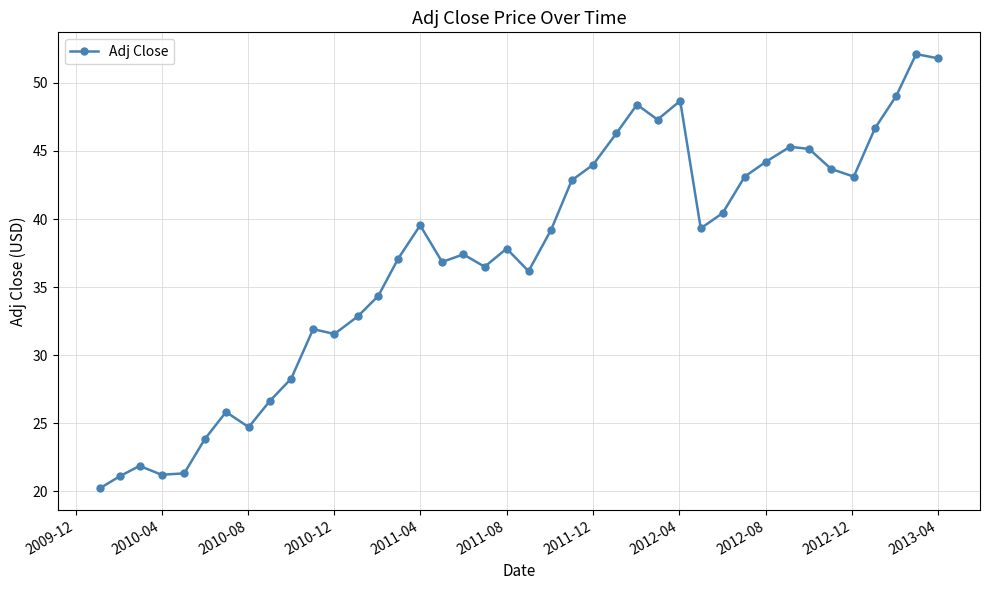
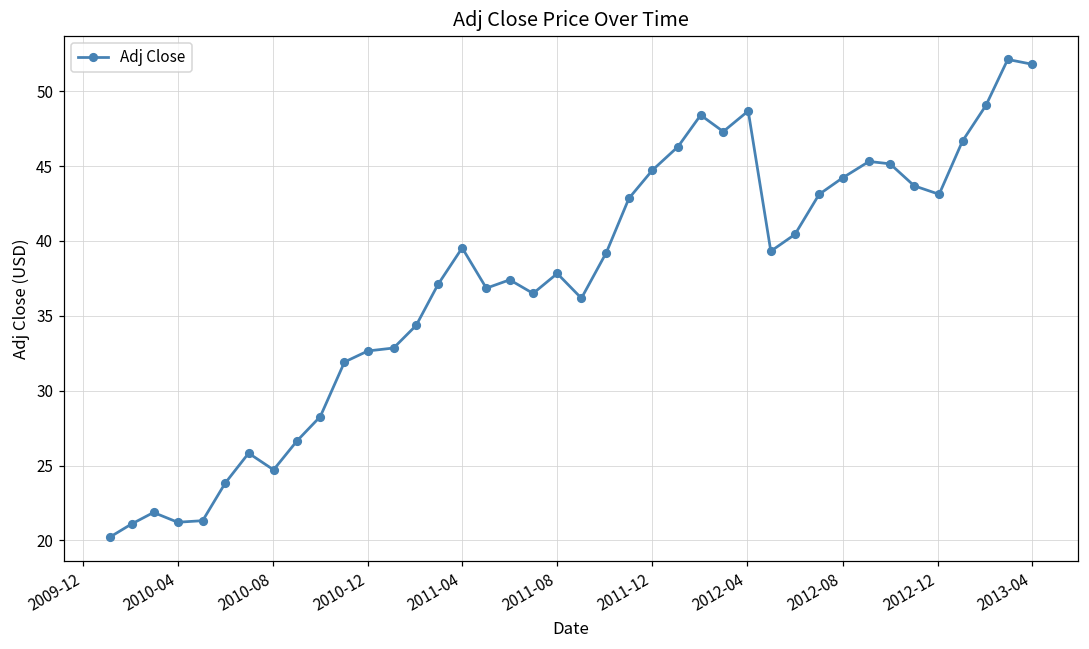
2010-12: 31.6 -> 32.7
2011-12: 44.0 -> 44.7
